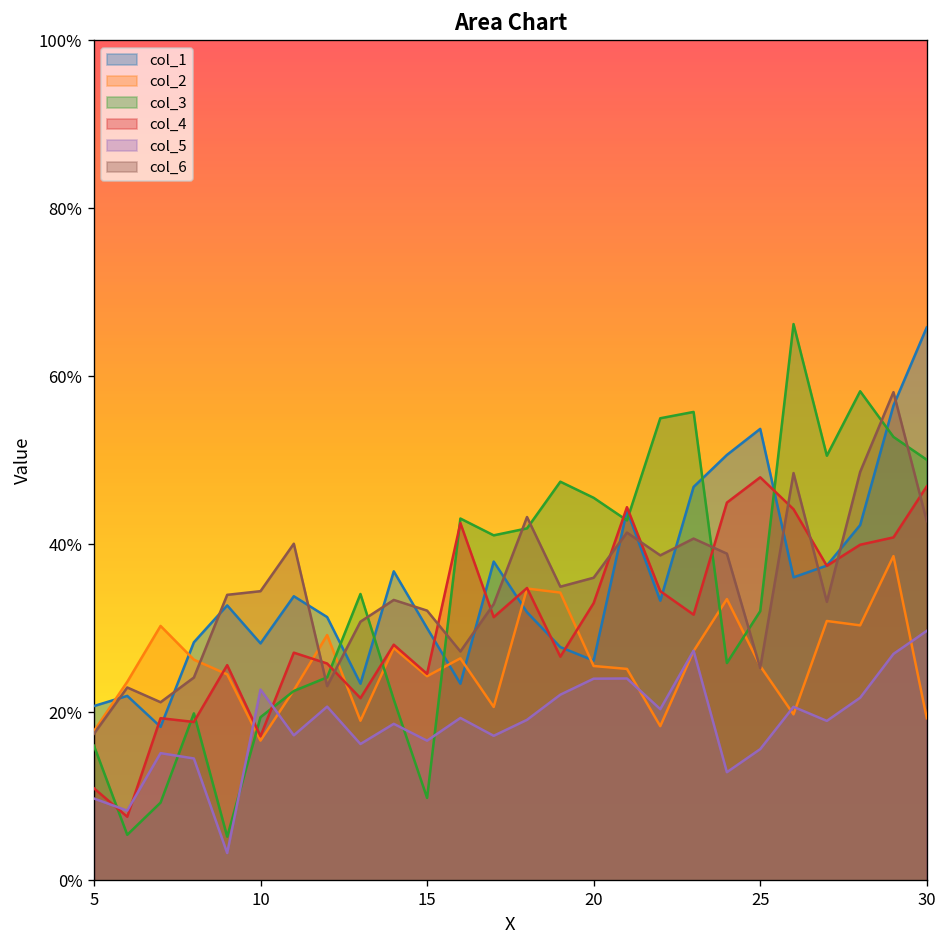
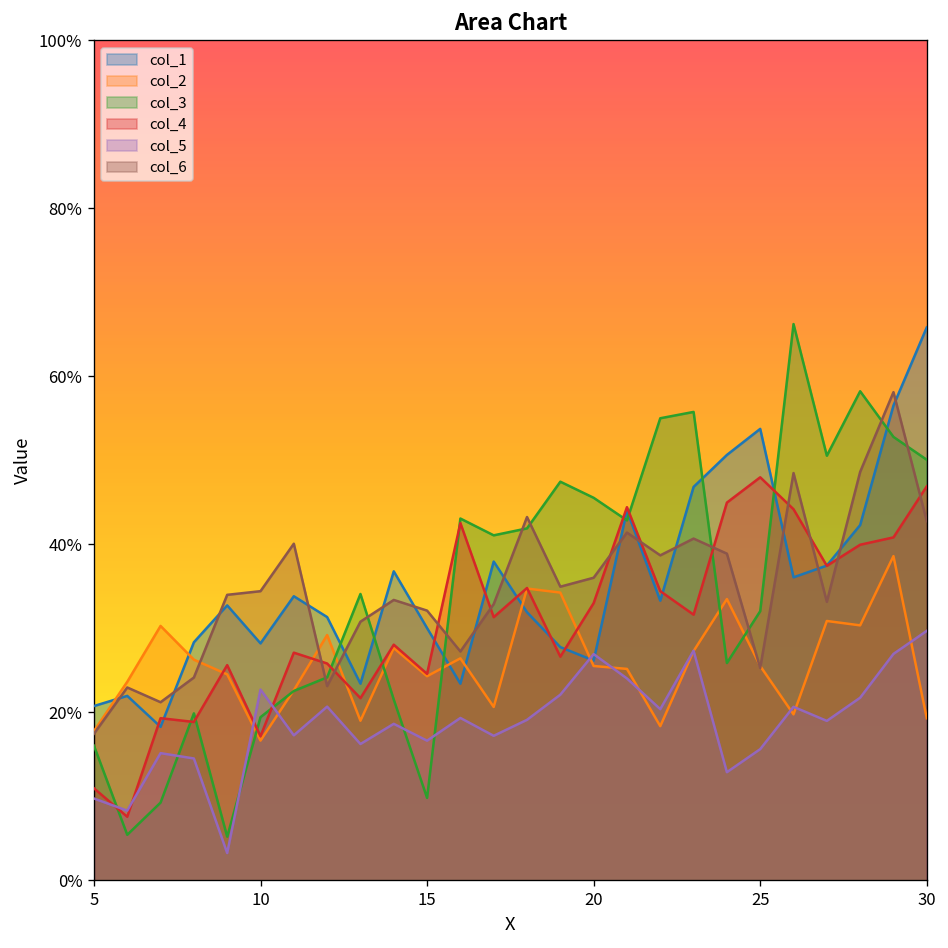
col_5, 20: 24% -> 27%
